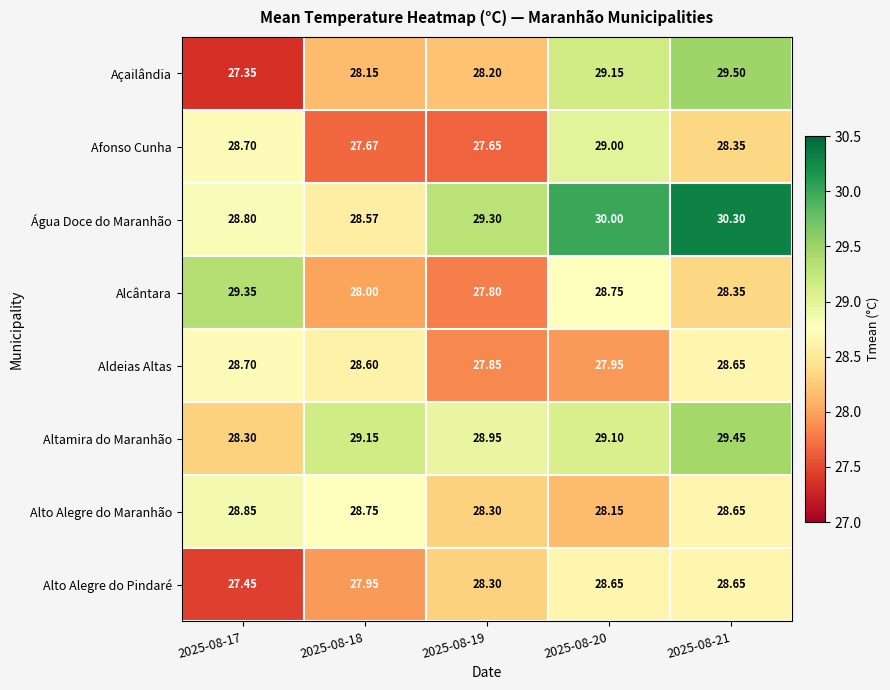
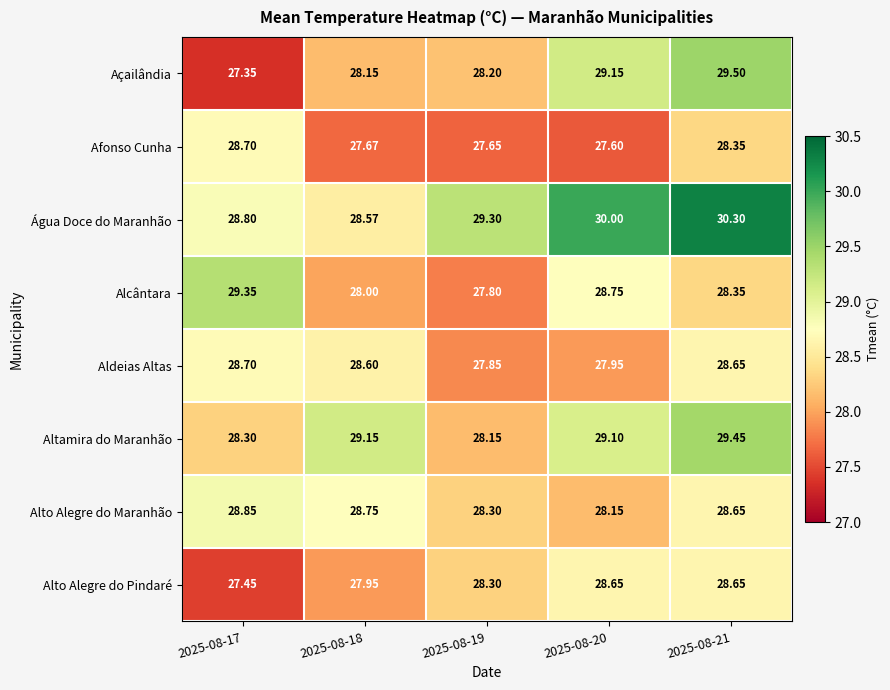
Afonso Cunha, 2025-08-20: 29.00 -> 27.60
Altamira do Maranhão, 2025-08-19: 28.95 -> 28.15
